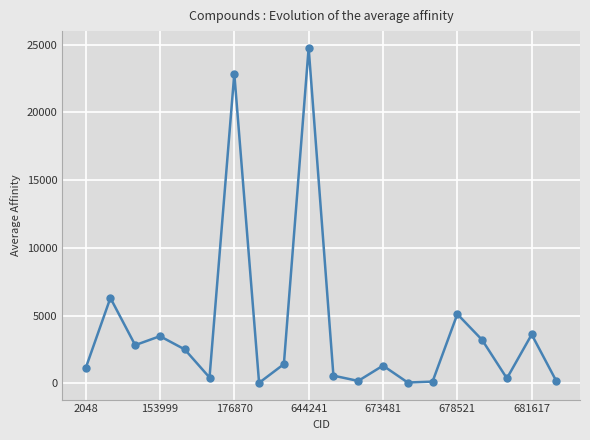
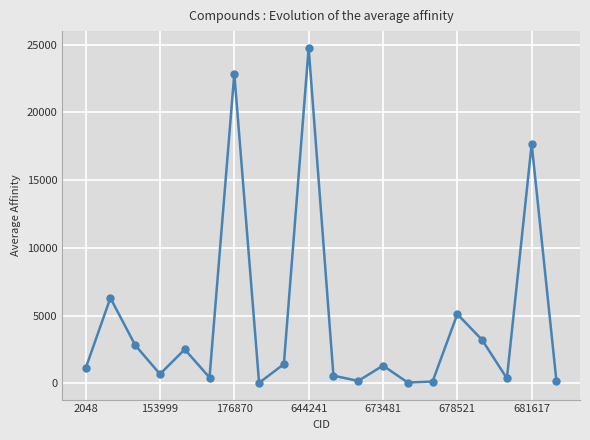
153999: 3500 -> 700
681617: 3600 -> 17700
